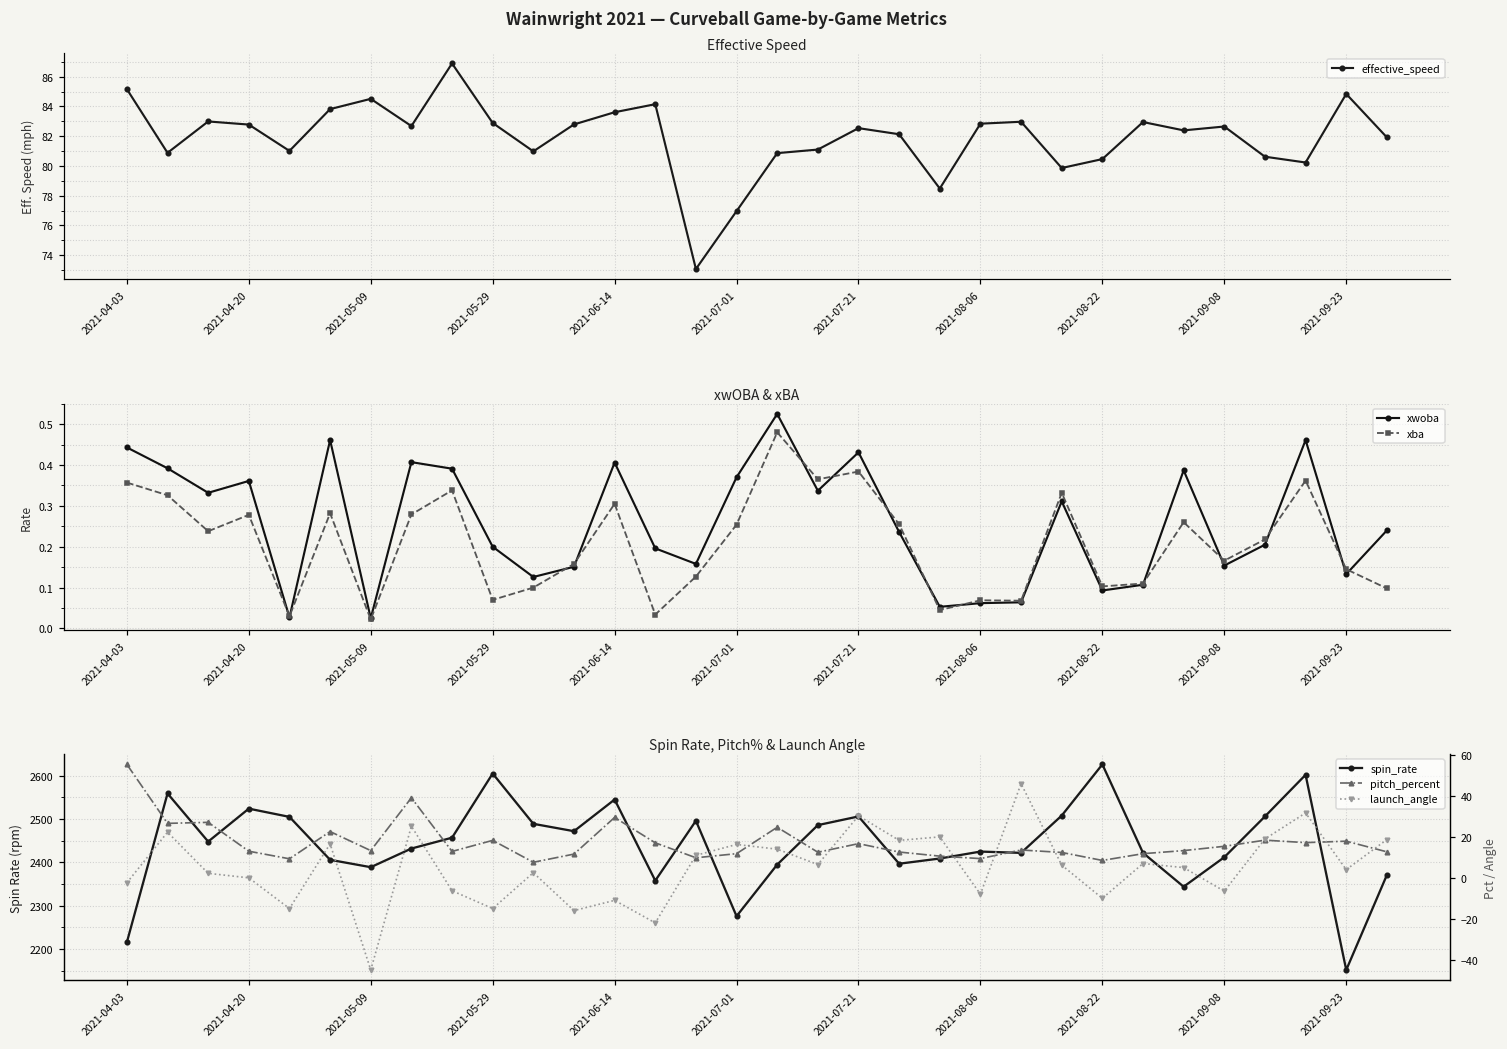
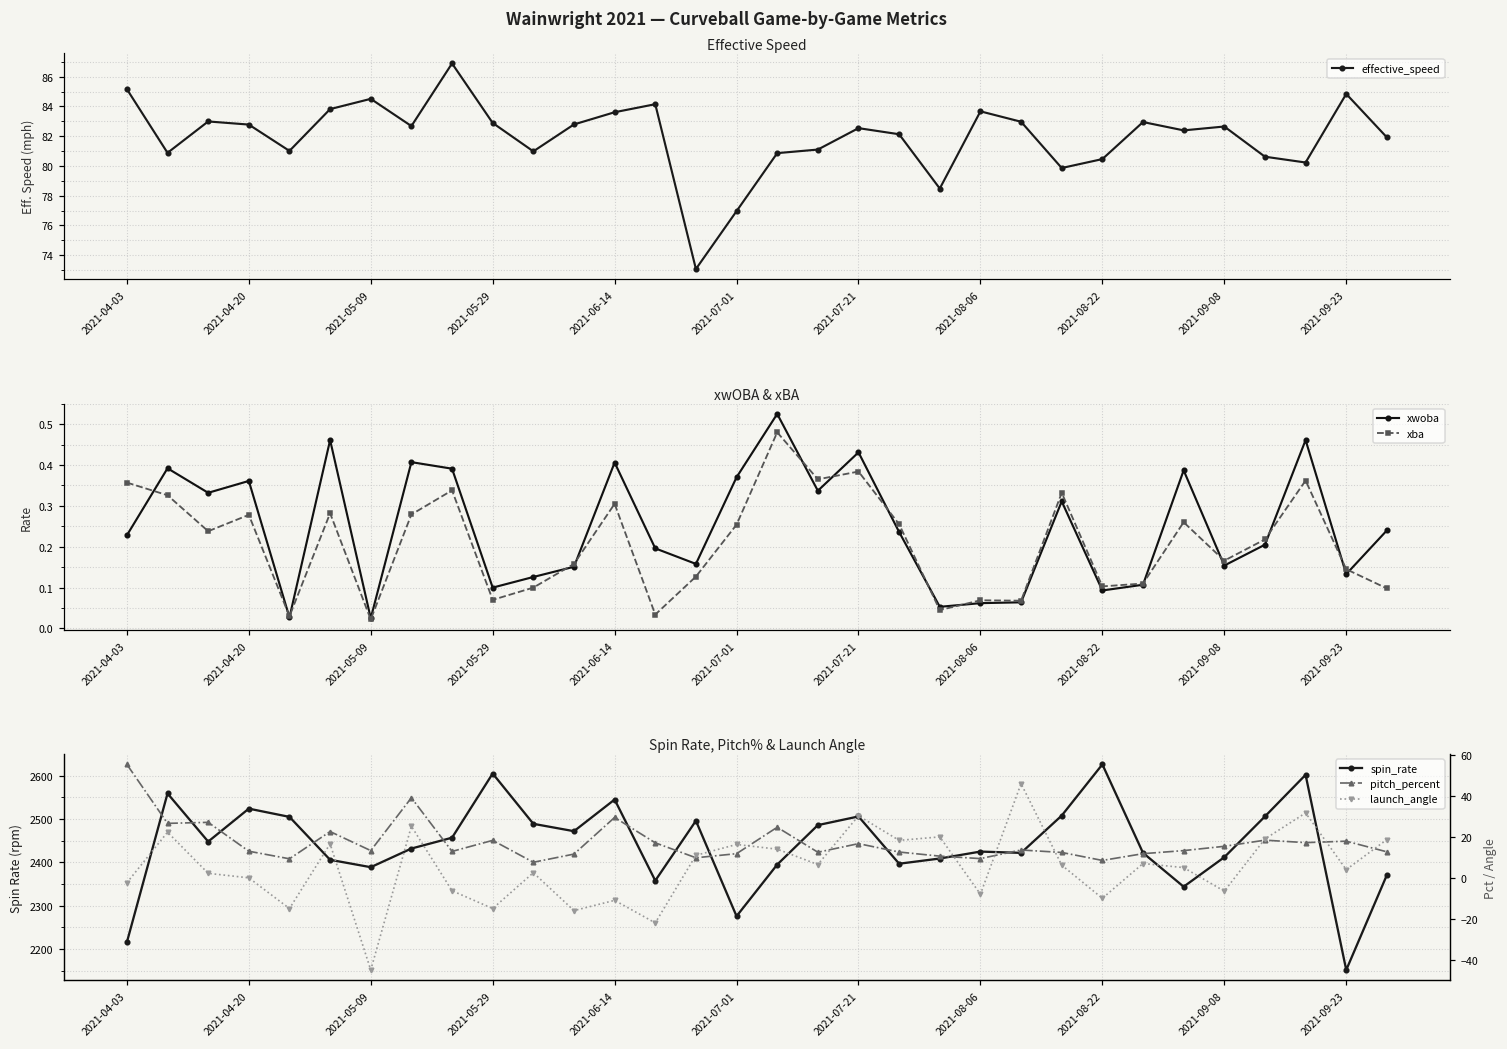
Effective Speed, 2021-08-06: 82.8 -> 83.7
xwOBA & xBA, xwoba, 2021-04-03: 0.44 -> 0.23
xwOBA & xBA, xwoba, 2021-05-29: 0.2 -> 0.1
